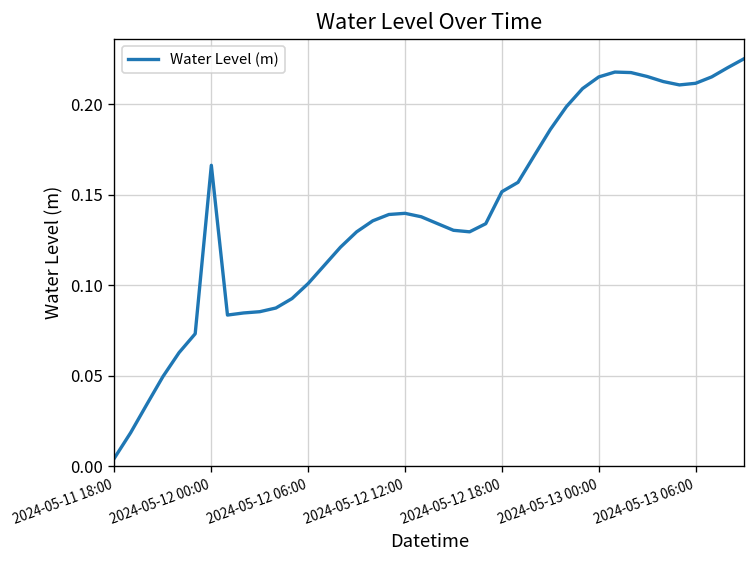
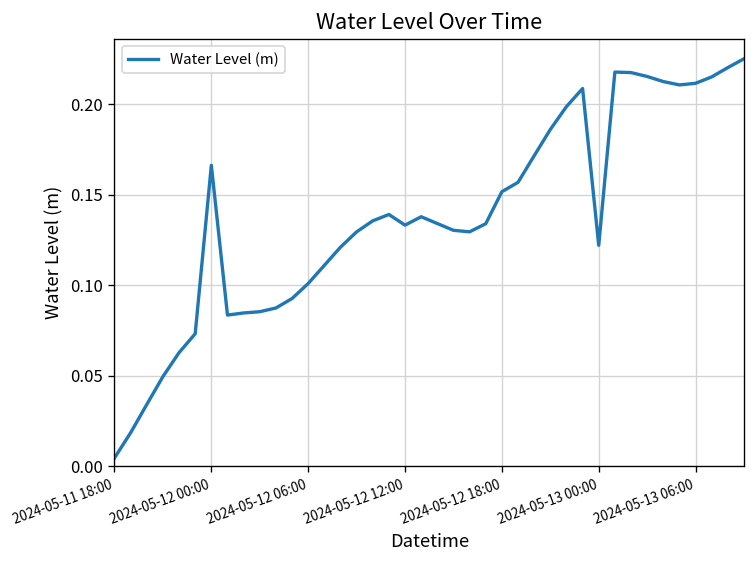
2024-05-12 12:00: 0.140 -> 0.133
2024-05-13 00:00: 0.215 -> 0.122
